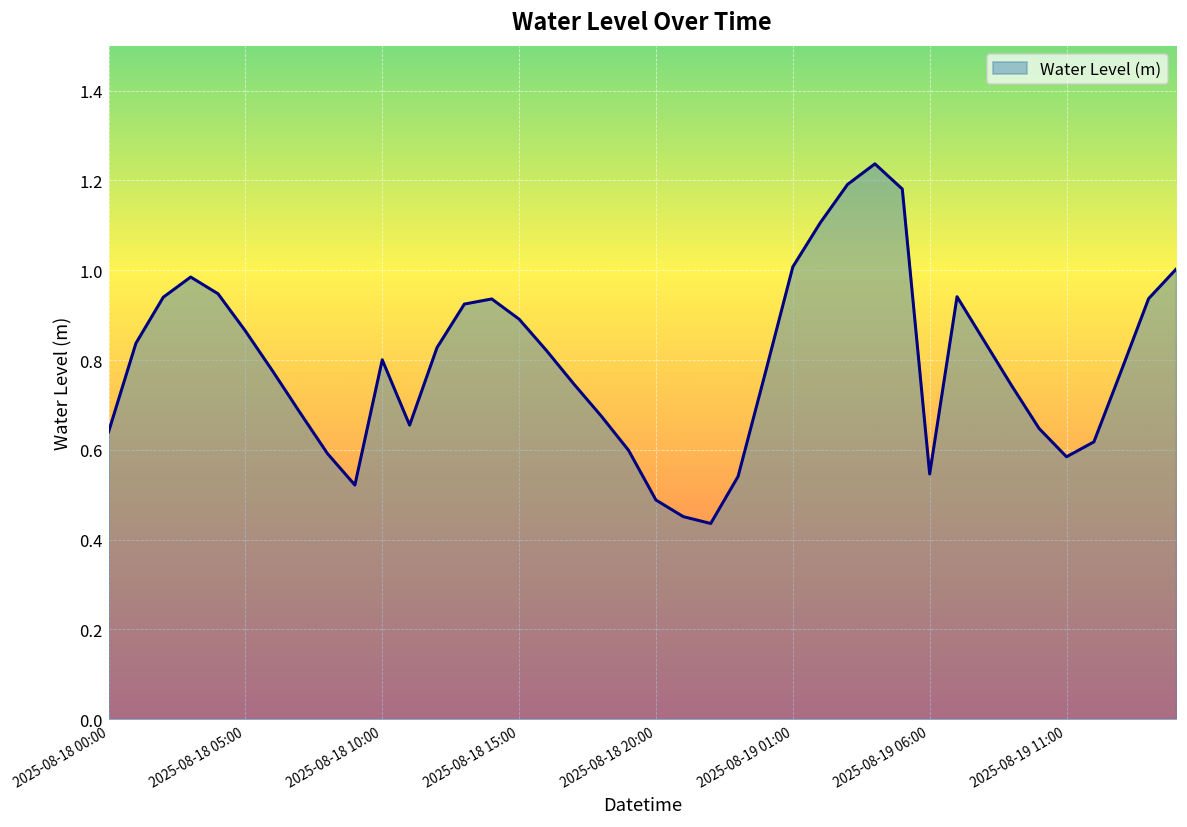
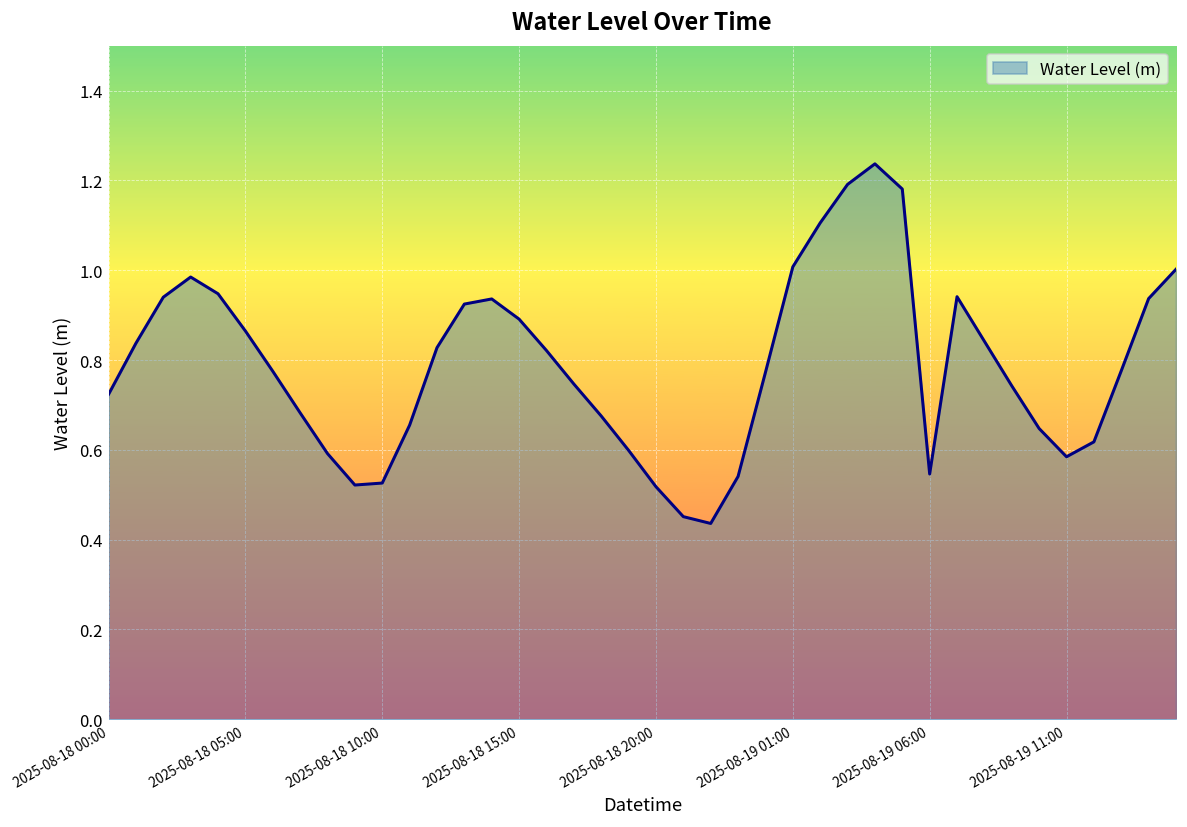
2025-08-18 00:00: 0.64 -> 0.72
2025-08-18 10:00: 0.80 -> 0.53
2025-08-18 20:00: 0.49 -> 0.52
